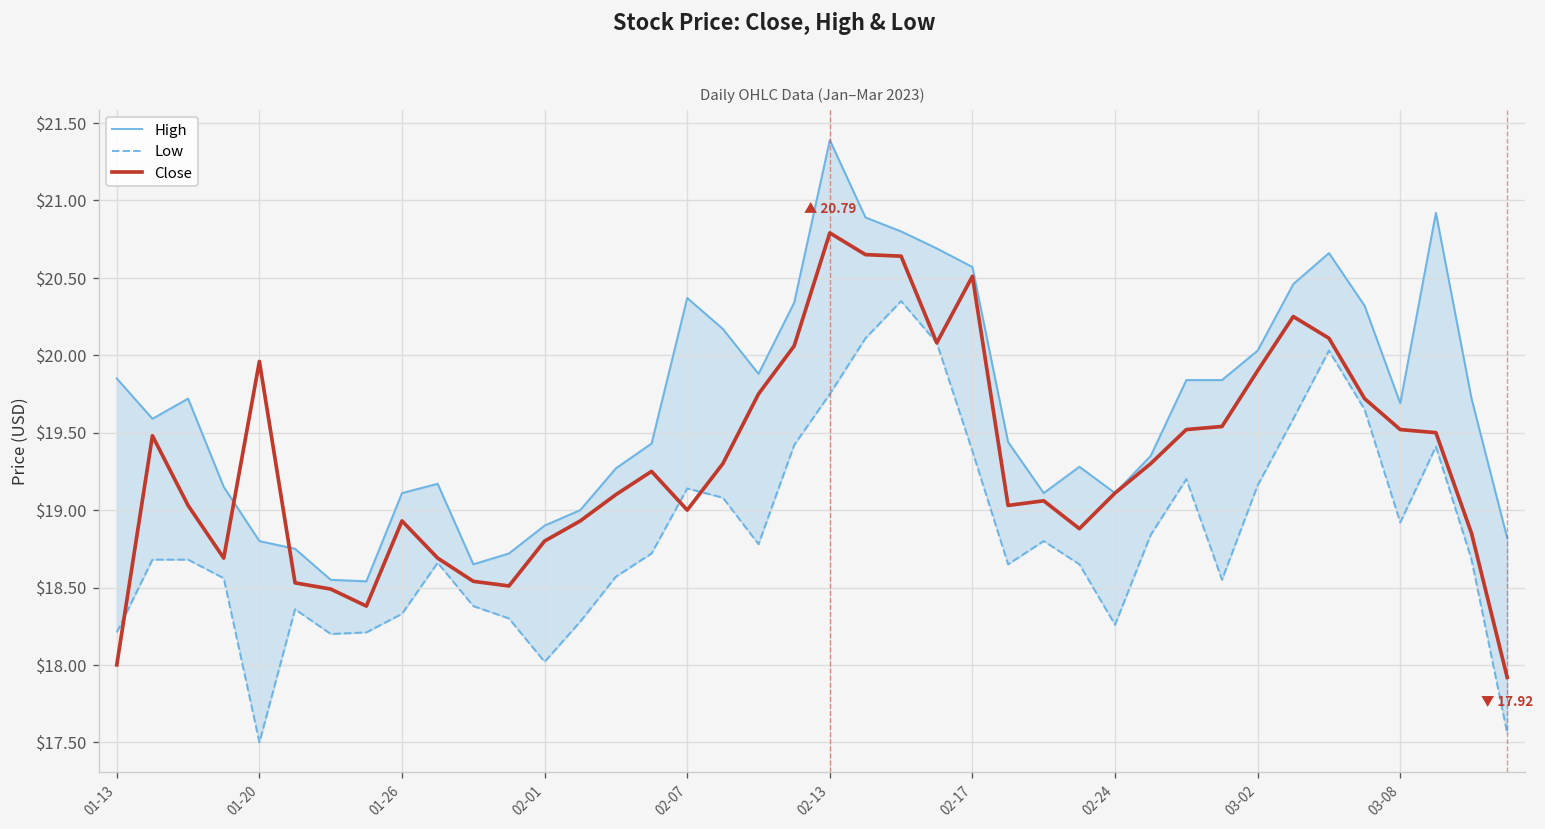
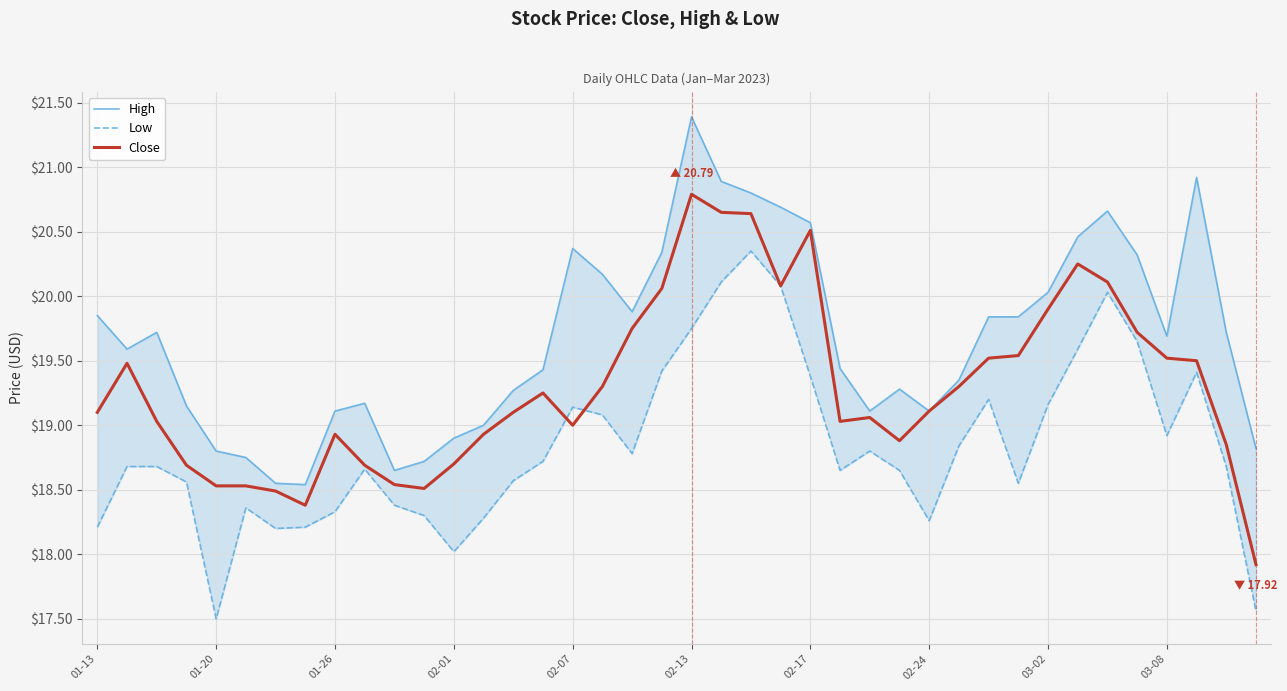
Close, 01-13: $18.0 -> $19.1
Close, 01-20: $19.96 -> $18.53
Close, 02-01: $18.8 -> $18.7
